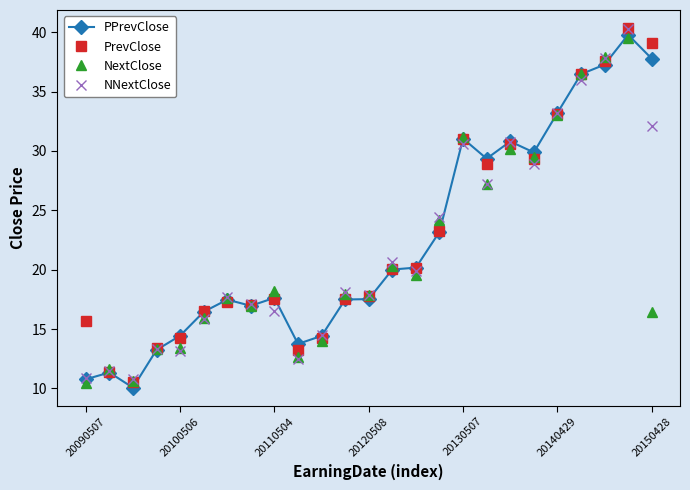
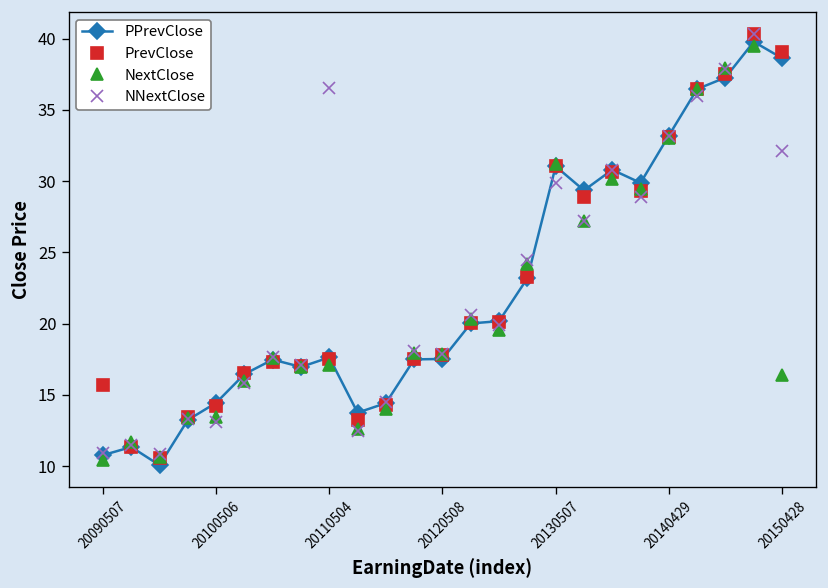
NextClose, 20110504: 18.2 -> 17.1
NNextClose, 20110504: 16.5 -> 36.6
NNextClose, 20130507: 30.6 -> 29.8
PPrevClose, 20150428: 37.8 -> 38.6
